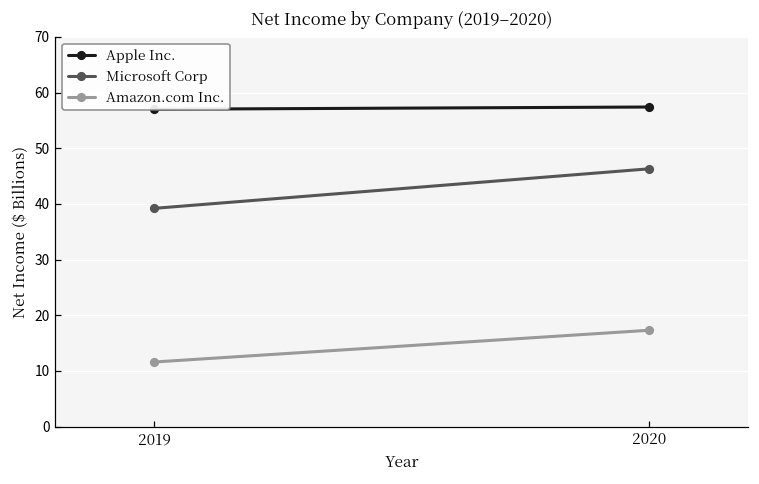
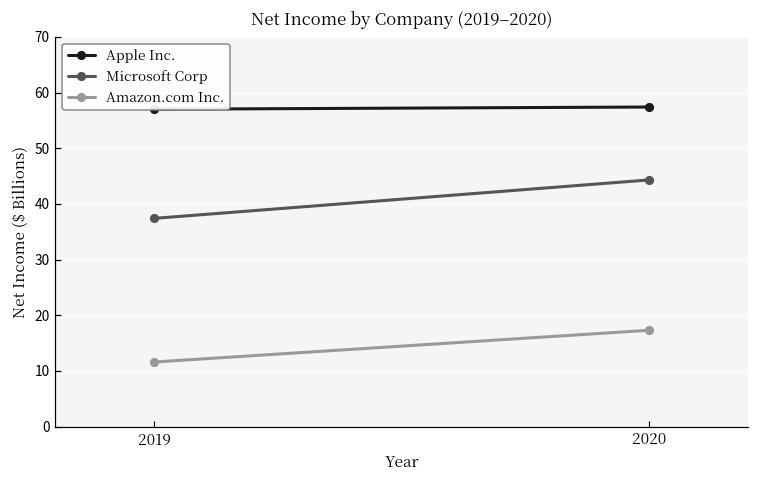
Microsoft Corp, 2019: 39 -> 37
Microsoft Corp, 2020: 46 -> 44
